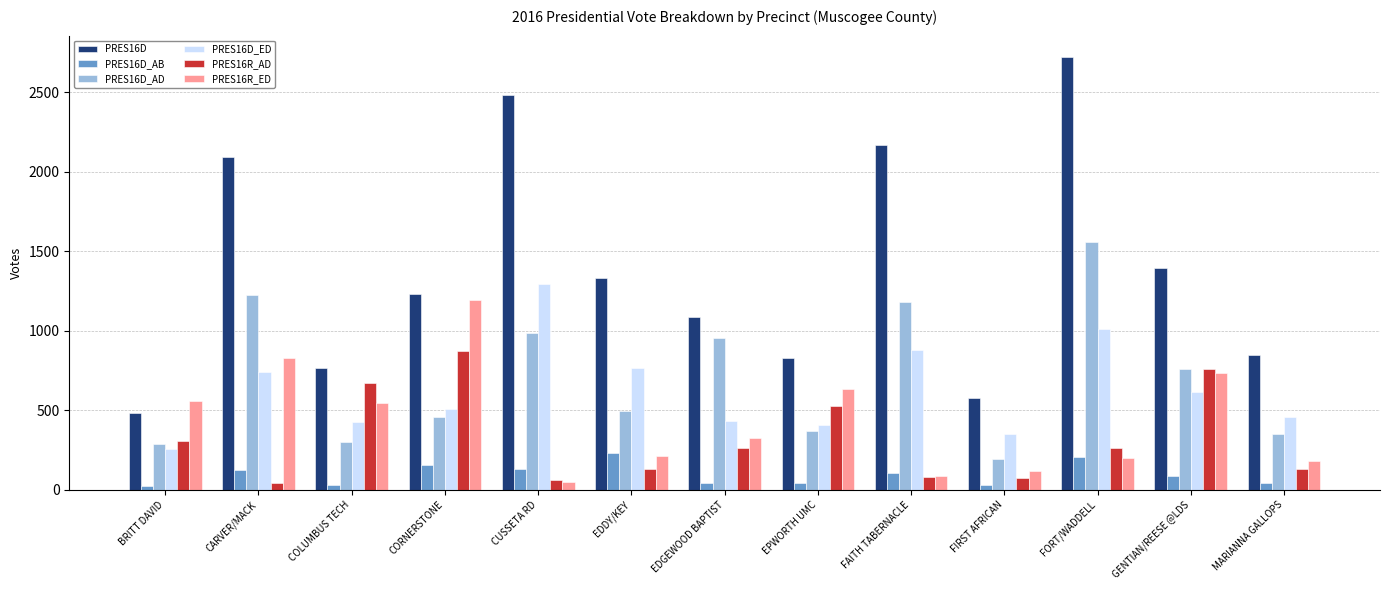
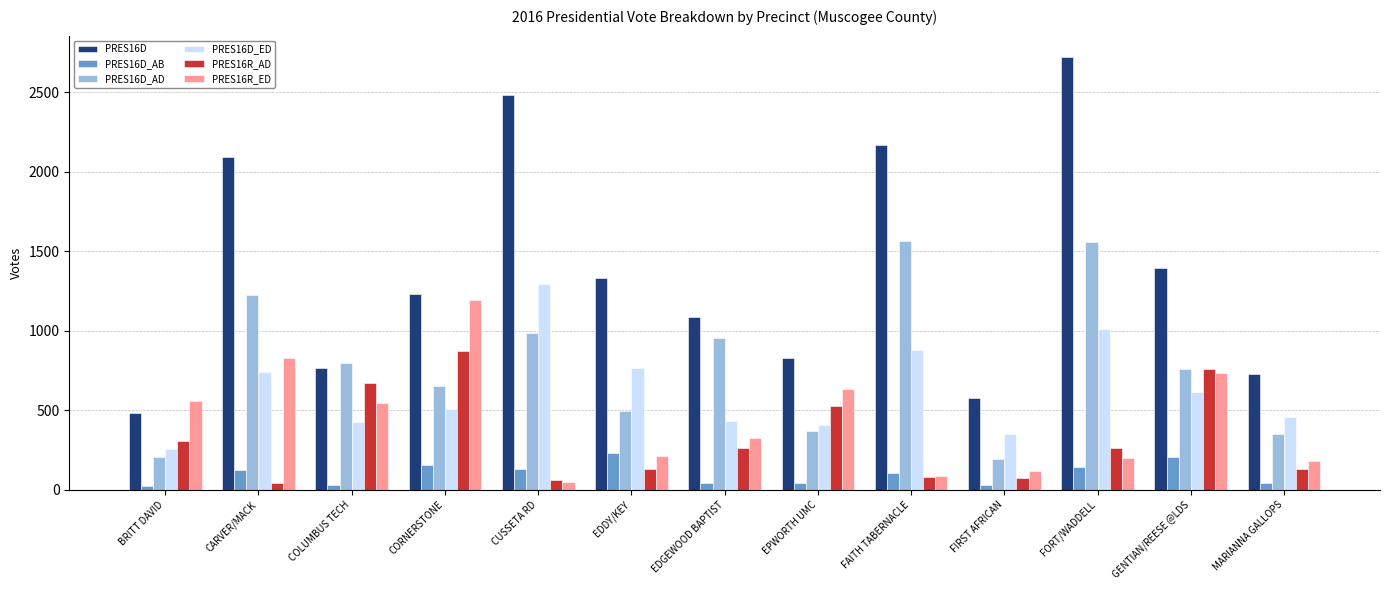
PRES16D_AD, BRITT DAVID: 290 -> 210
PRES16D_AD, COLUMBUS TECH: 300 -> 800
PRES16D_AD, CORNERSTONE: 460 -> 650
PRES16D_AD, FAITH TABERNACLE: 1180 -> 1570
PRES16D_AB, FORT/WADDELL: 210 -> 140
PRES16D_AB, GENTIAN/REESE @LDS: 90 -> 210
PRES16D, MARIANNA GALLOPS: 850 -> 730
